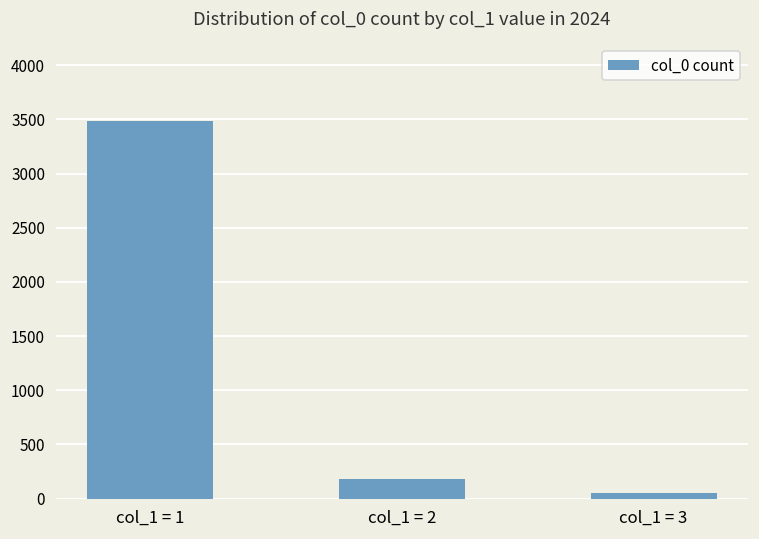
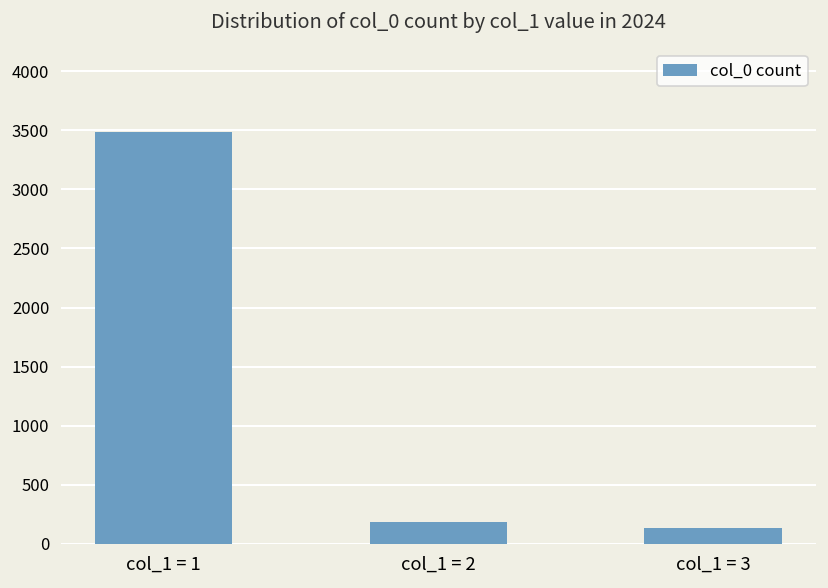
col_1 = 3: 0 -> 100
